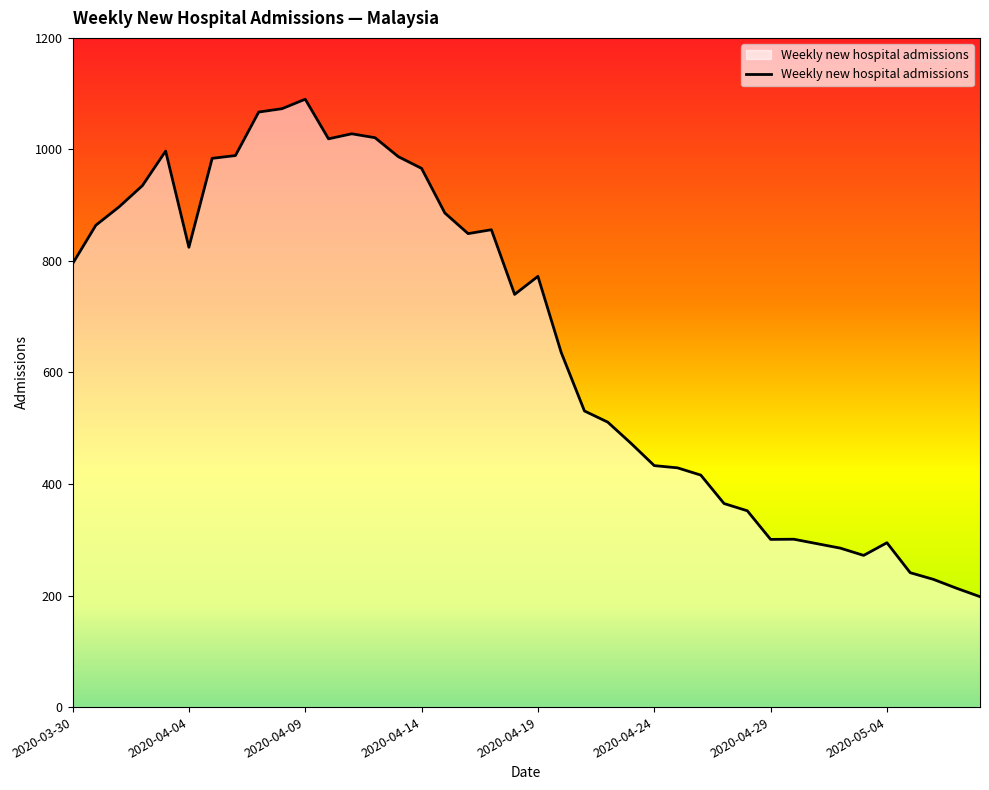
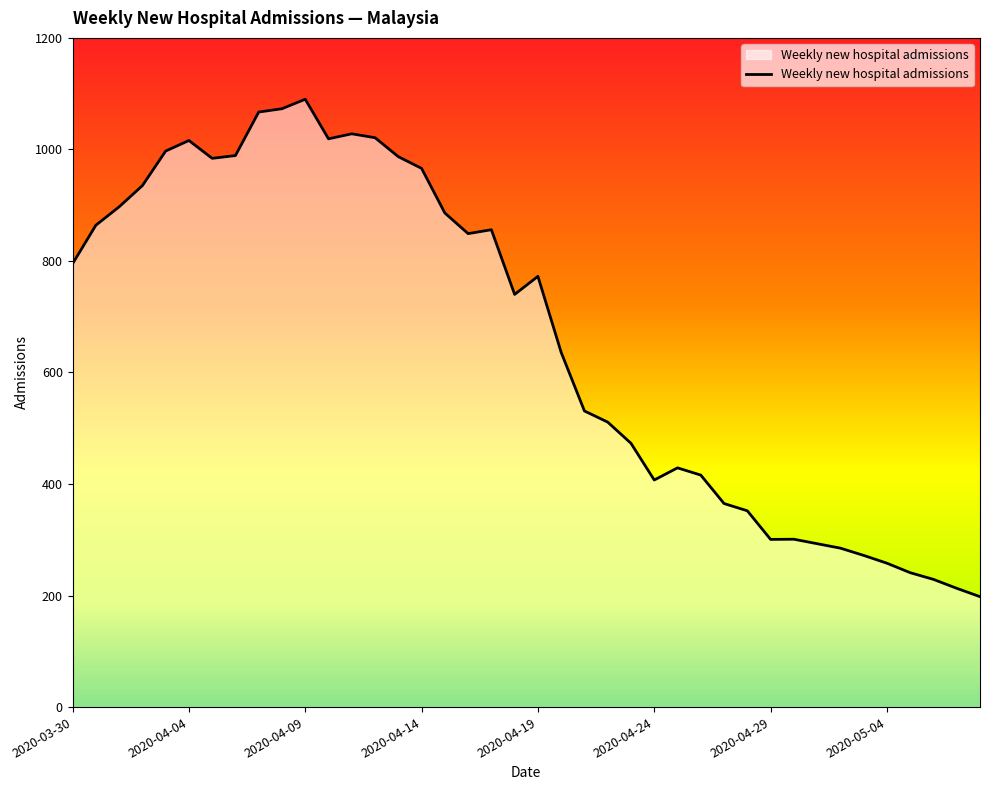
2020-04-04: 820 -> 1020
2020-04-24: 430 -> 410
2020-05-04: 290 -> 260
